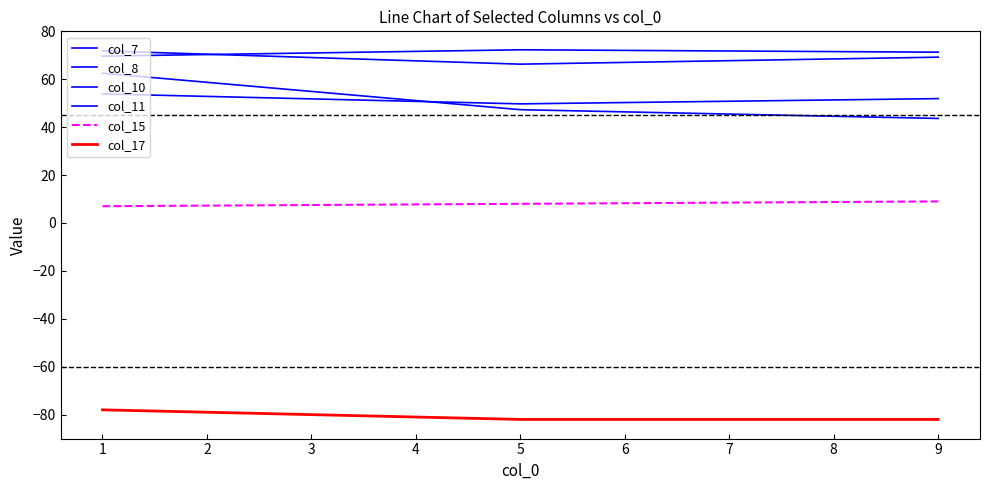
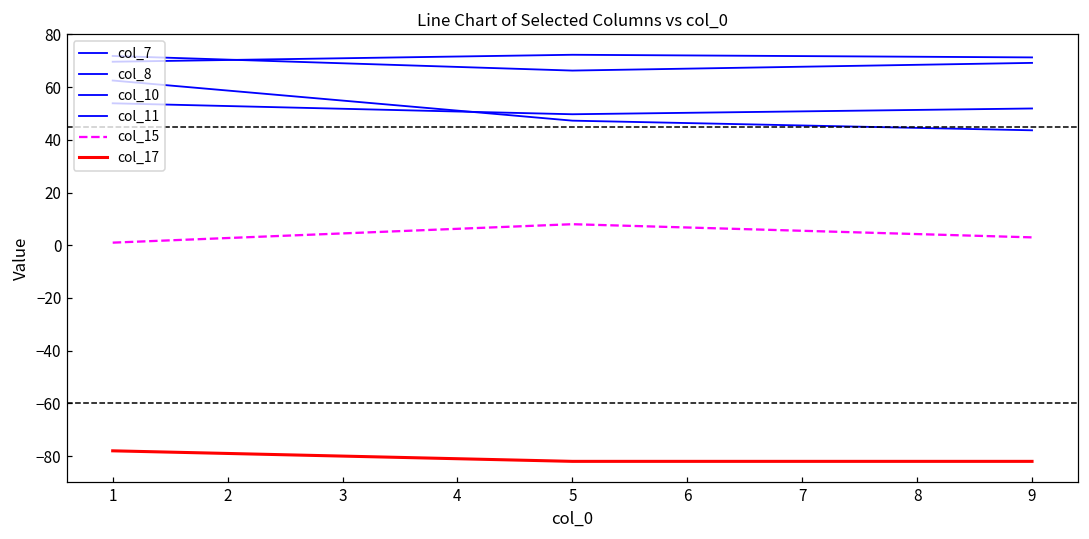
col_15, 1: 7 -> 1
col_15, 9: 9 -> 3
